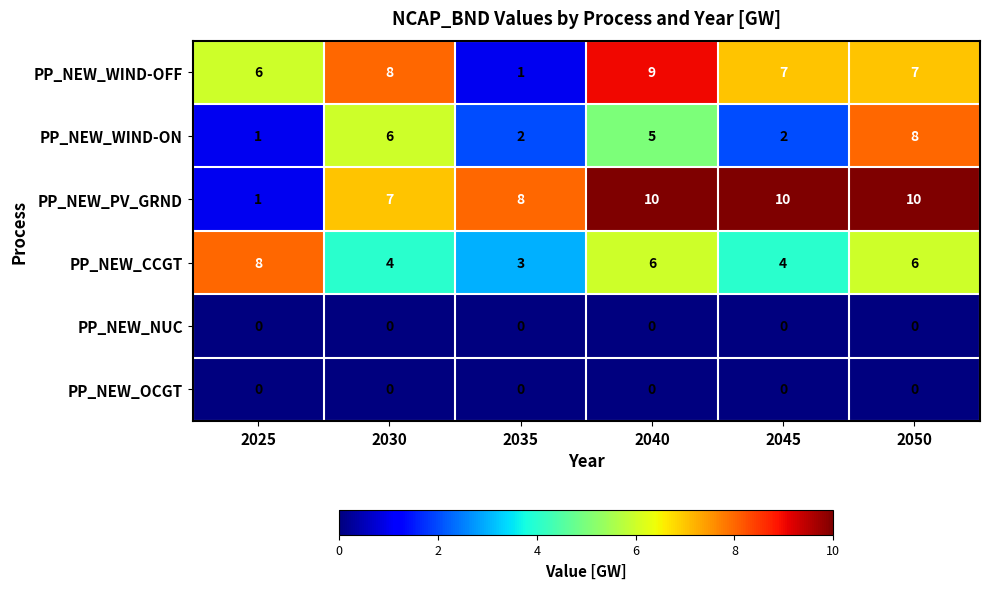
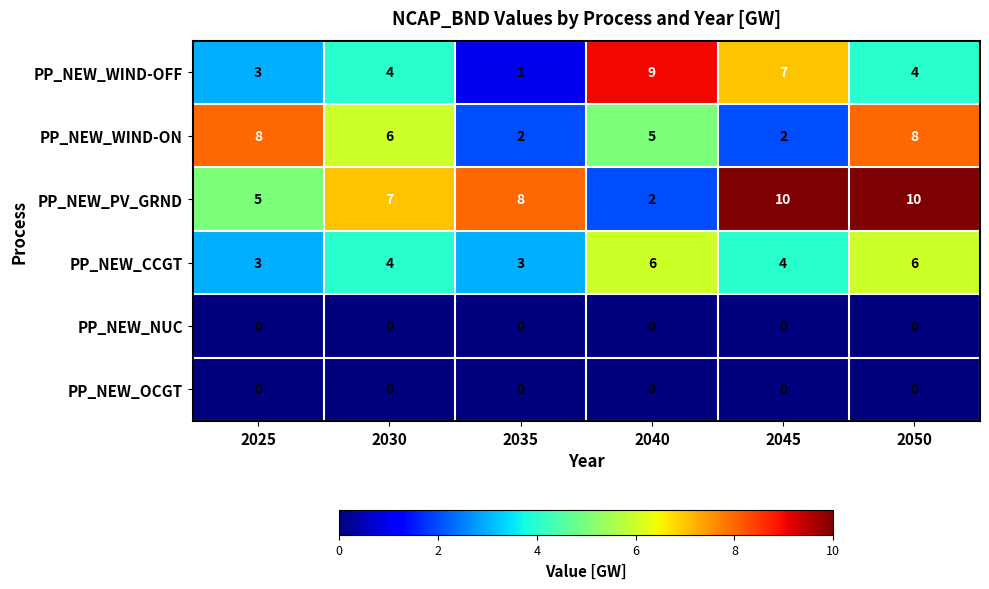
PP_NEW_WIND-OFF, 2025: 6 -> 3
PP_NEW_WIND-OFF, 2030: 8 -> 4
PP_NEW_WIND-OFF, 2050: 7 -> 4
PP_NEW_WIND-ON, 2025: 1 -> 8
PP_NEW_PV_GRND, 2025: 1 -> 5
PP_NEW_PV_GRND, 2040: 10 -> 2
PP_NEW_CCGT, 2025: 8 -> 3
